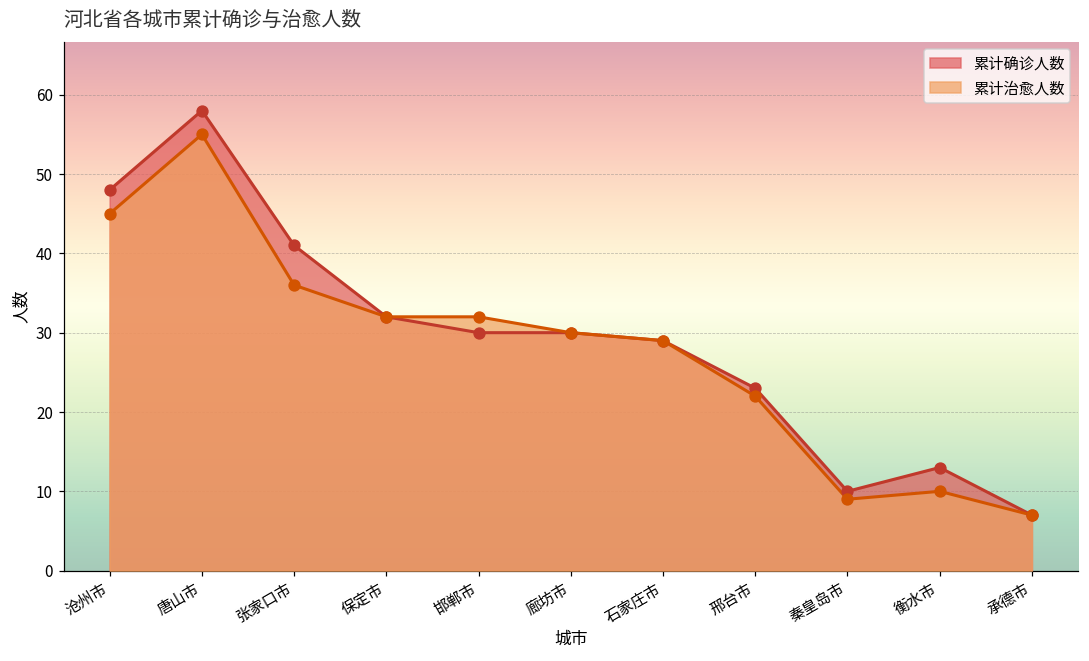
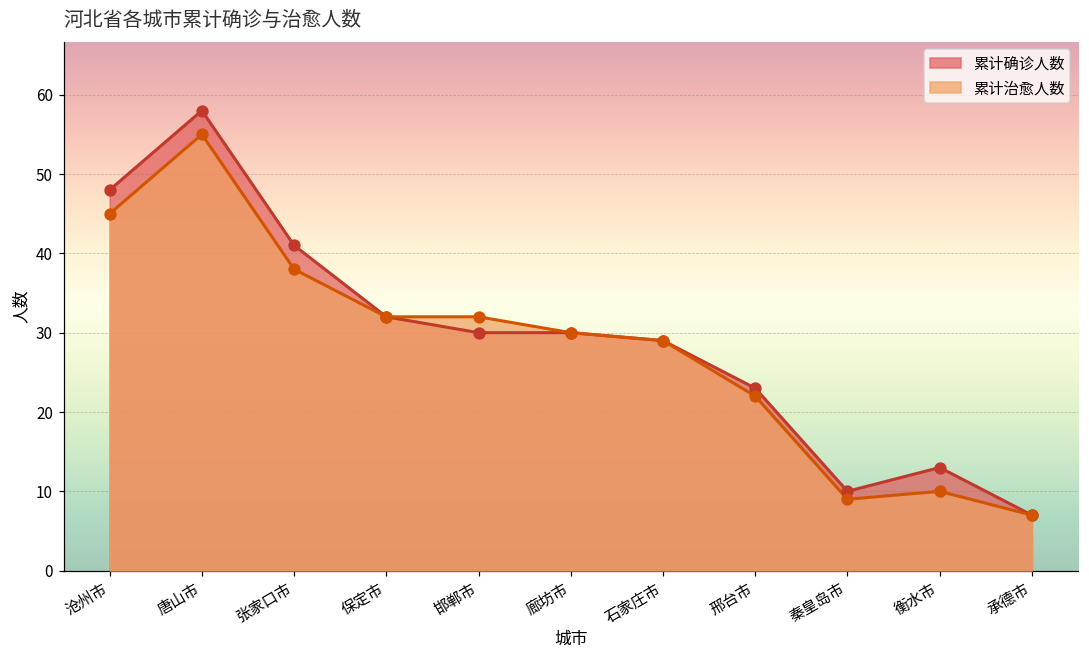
累计治愈人数, 张家口市: 36 -> 38
